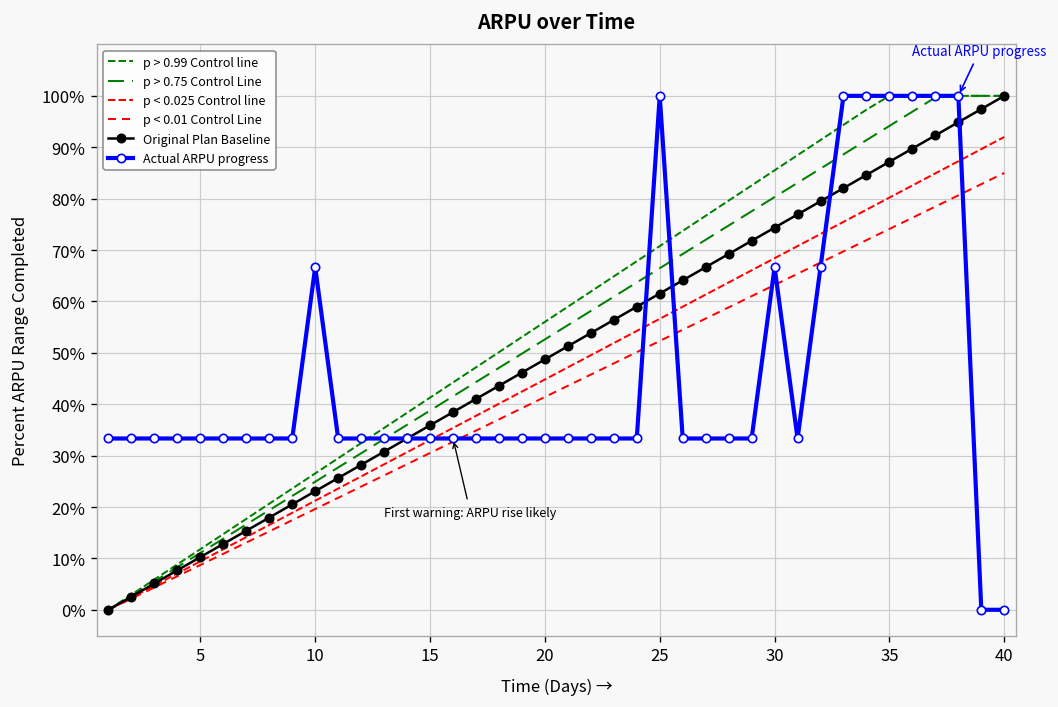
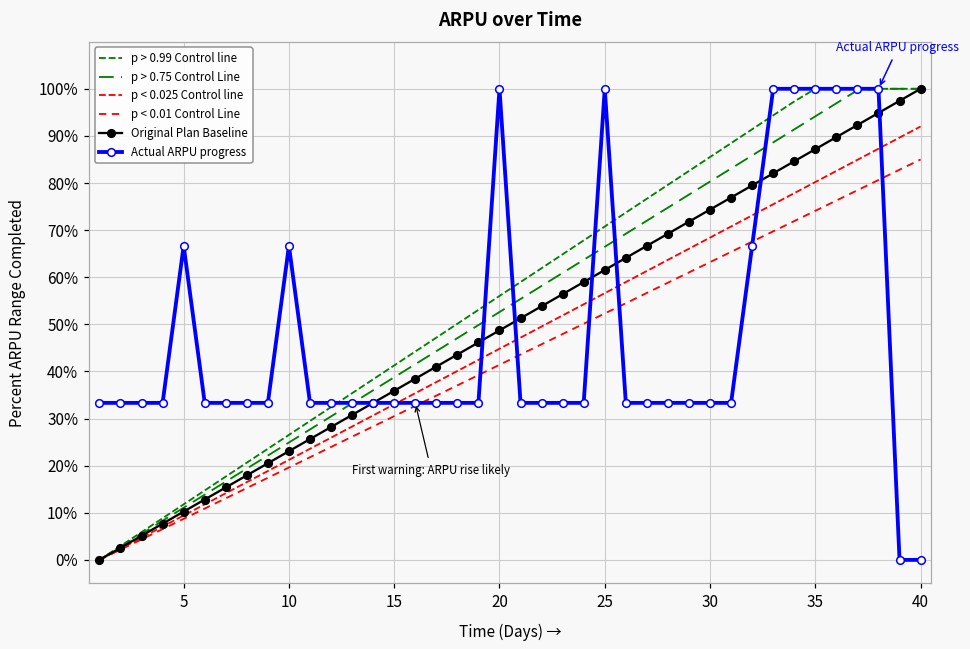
Actual ARPU progress, 5: 33% -> 67%
Actual ARPU progress, 20: 33% -> 100%
Actual ARPU progress, 30: 67% -> 33%
